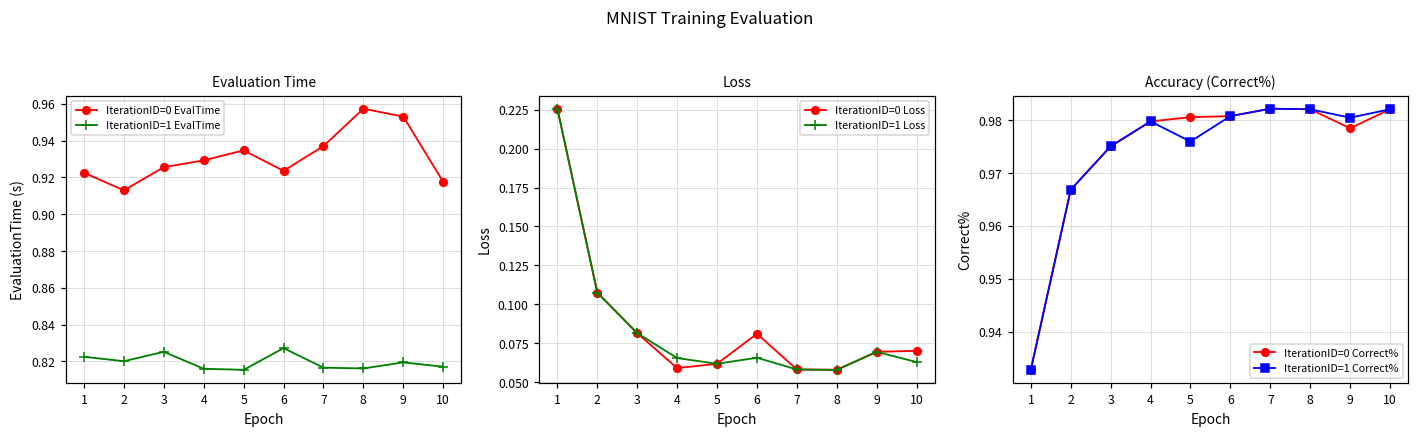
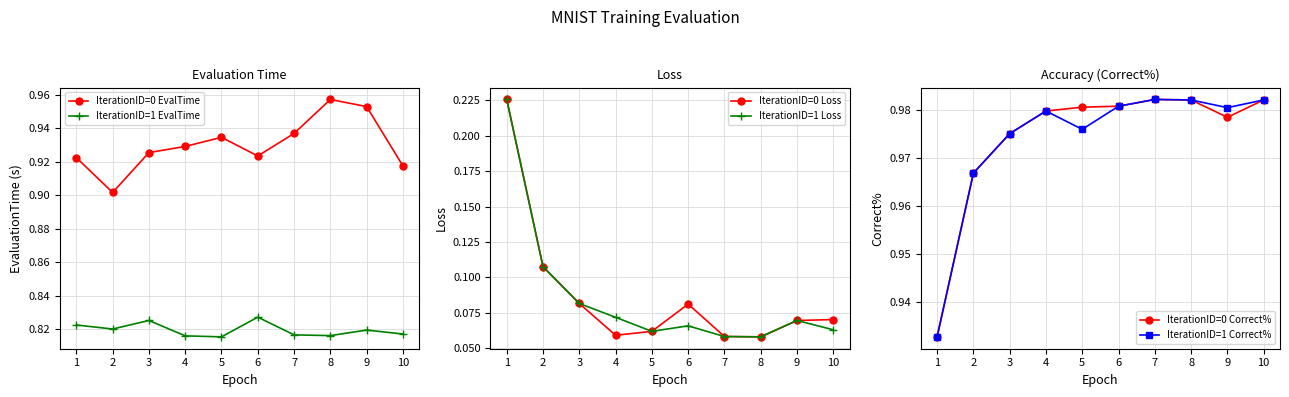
Evaluation Time, IterationID=0 EvalTime, 2: 0.913 -> 0.902
Loss, IterationID=1 Loss, 4: 0.066 -> 0.072
